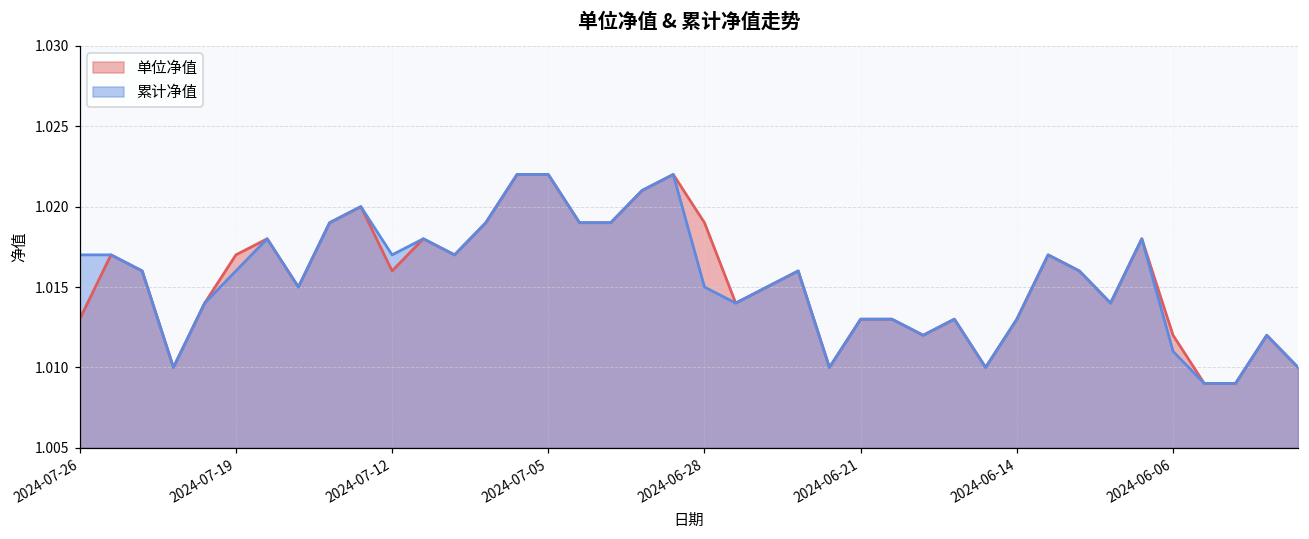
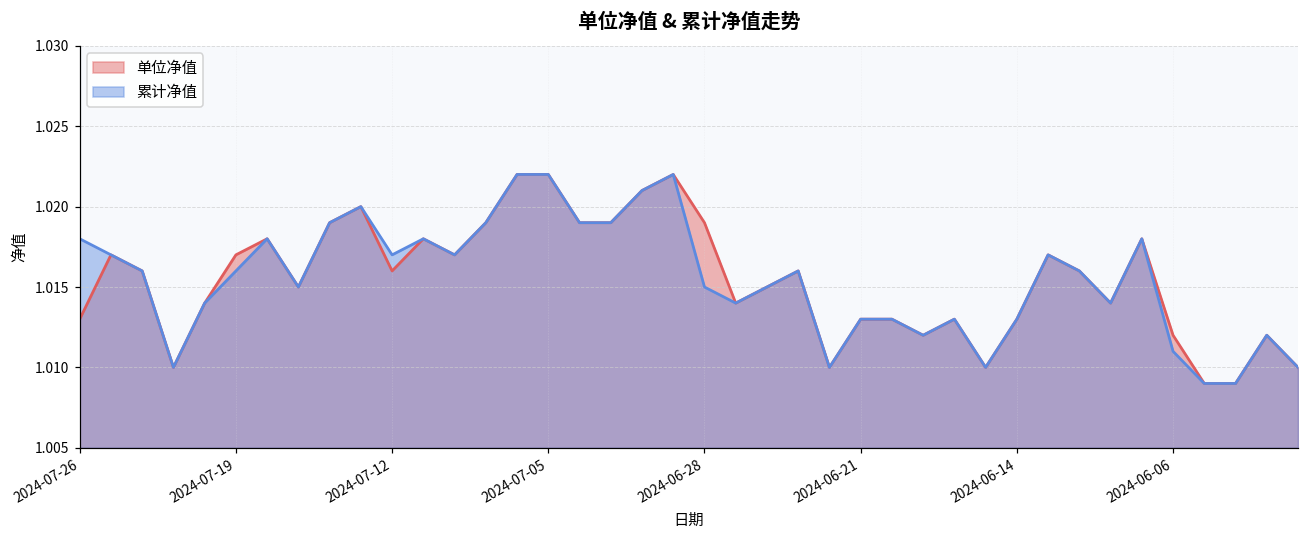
累计净值, 2024-07-26: 1.017 -> 1.018
